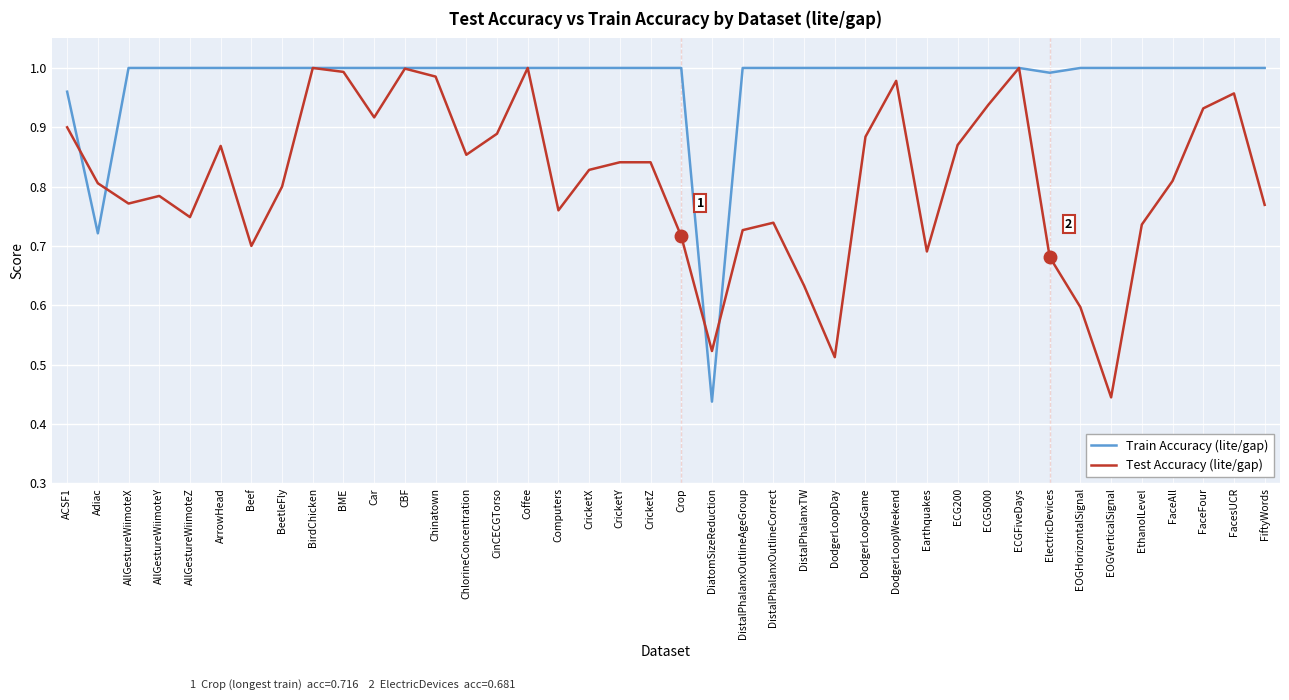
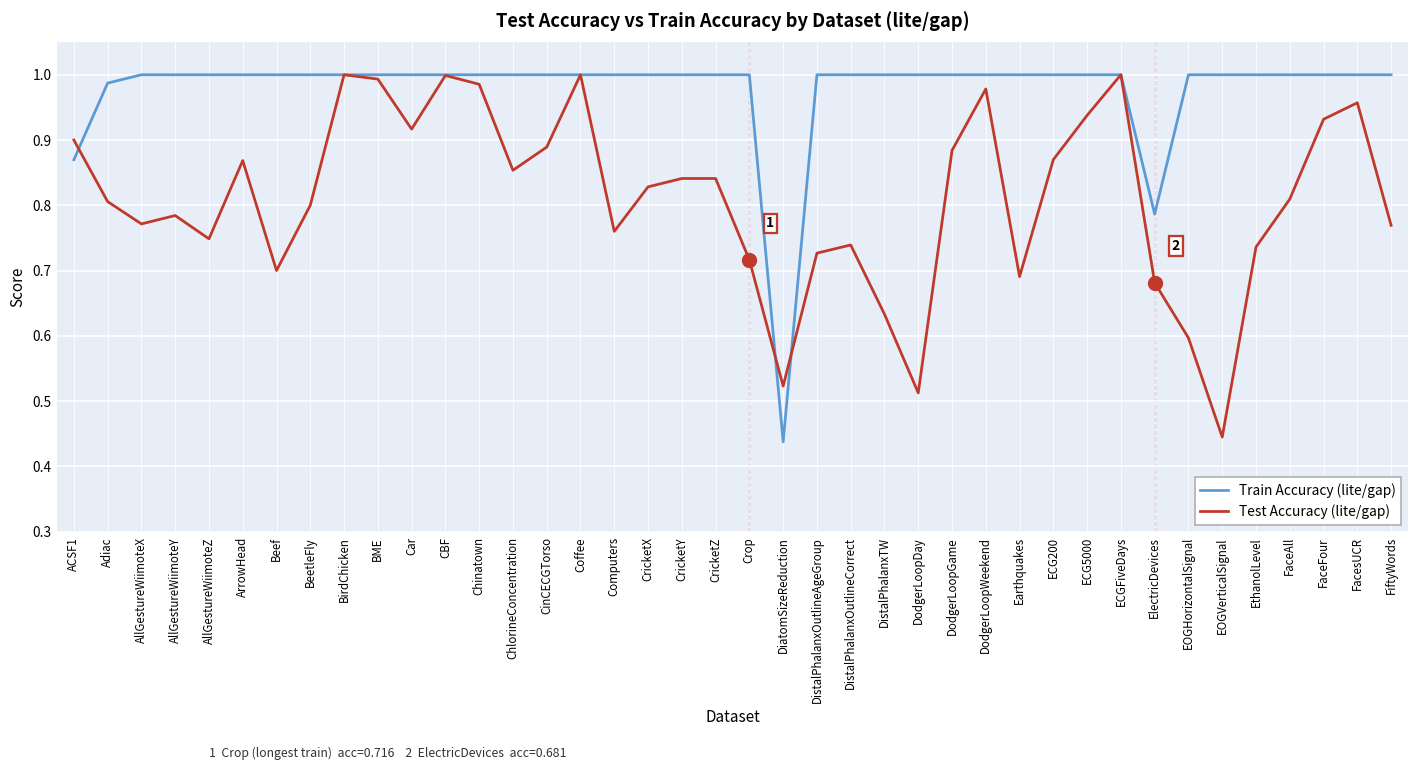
Train Accuracy (lite/gap), ACSF1: 0.96 -> 0.87
Train Accuracy (lite/gap), Adiac: 0.72 -> 0.99
Train Accuracy (lite/gap), ElectricDevices: 0.99 -> 0.79
